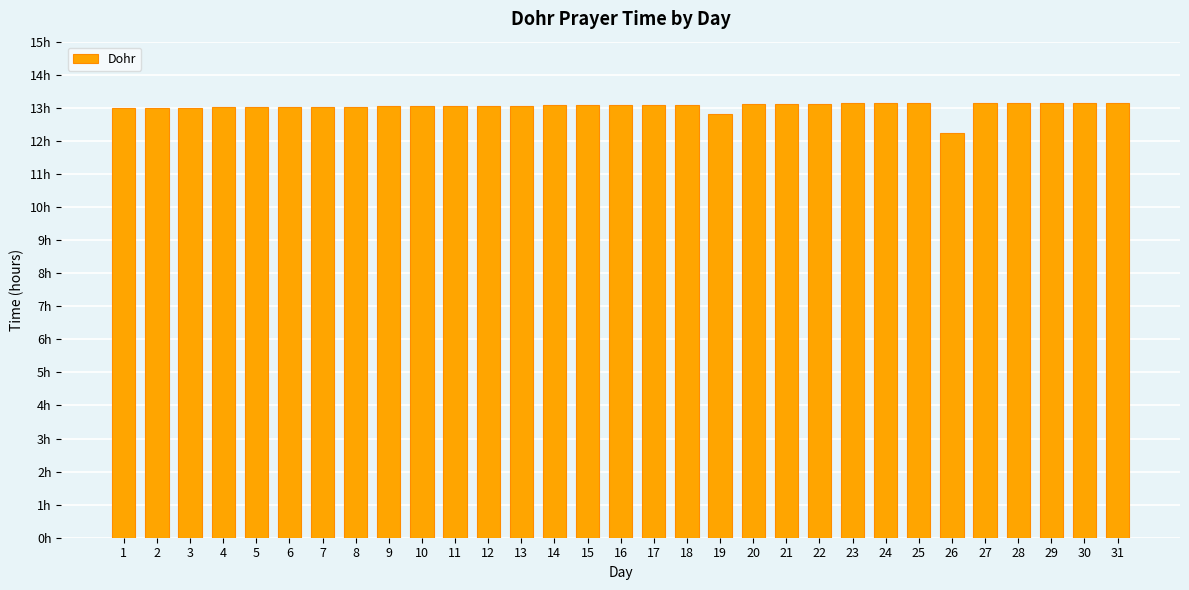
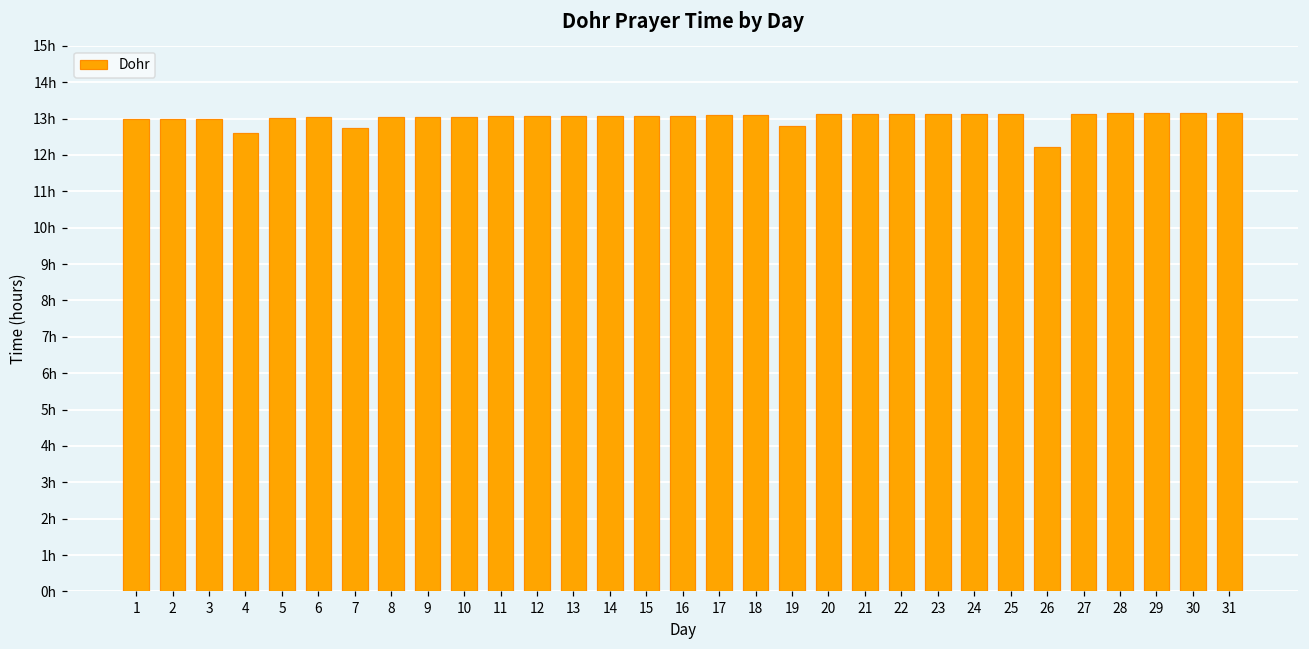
4: 13.0h -> 12.6h
7: 13.0h -> 12.8h
